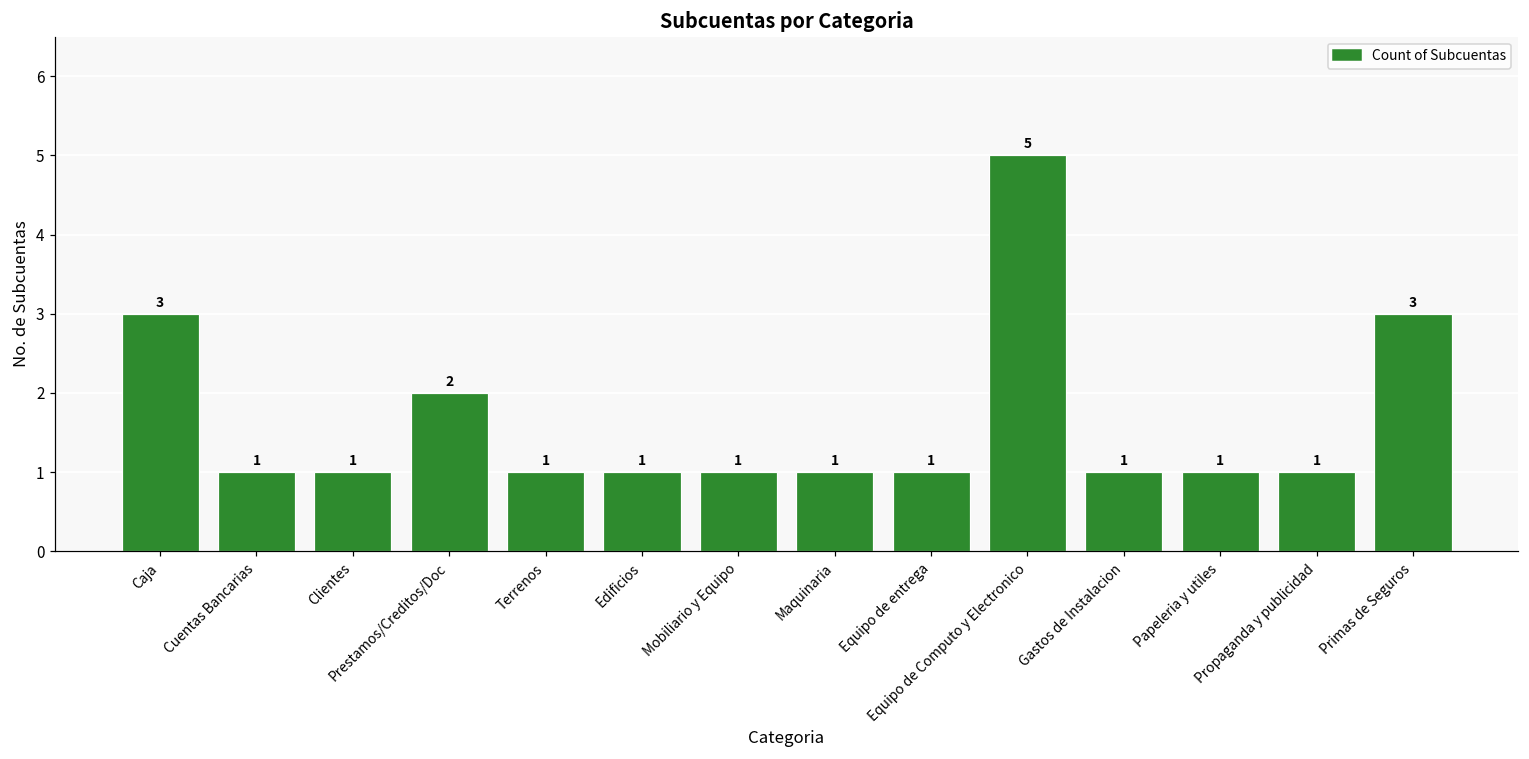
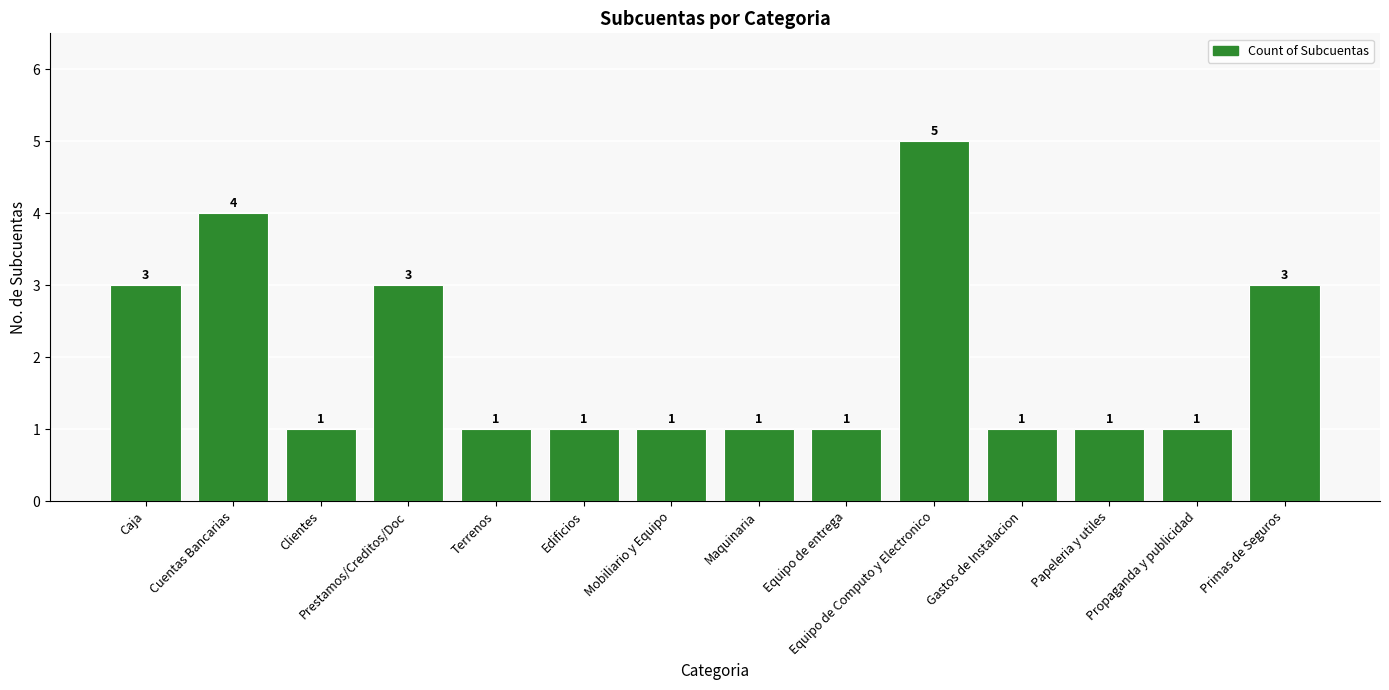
Cuentas Bancarias: 1 -> 4
Prestamos/Creditos/Doc: 2 -> 3
